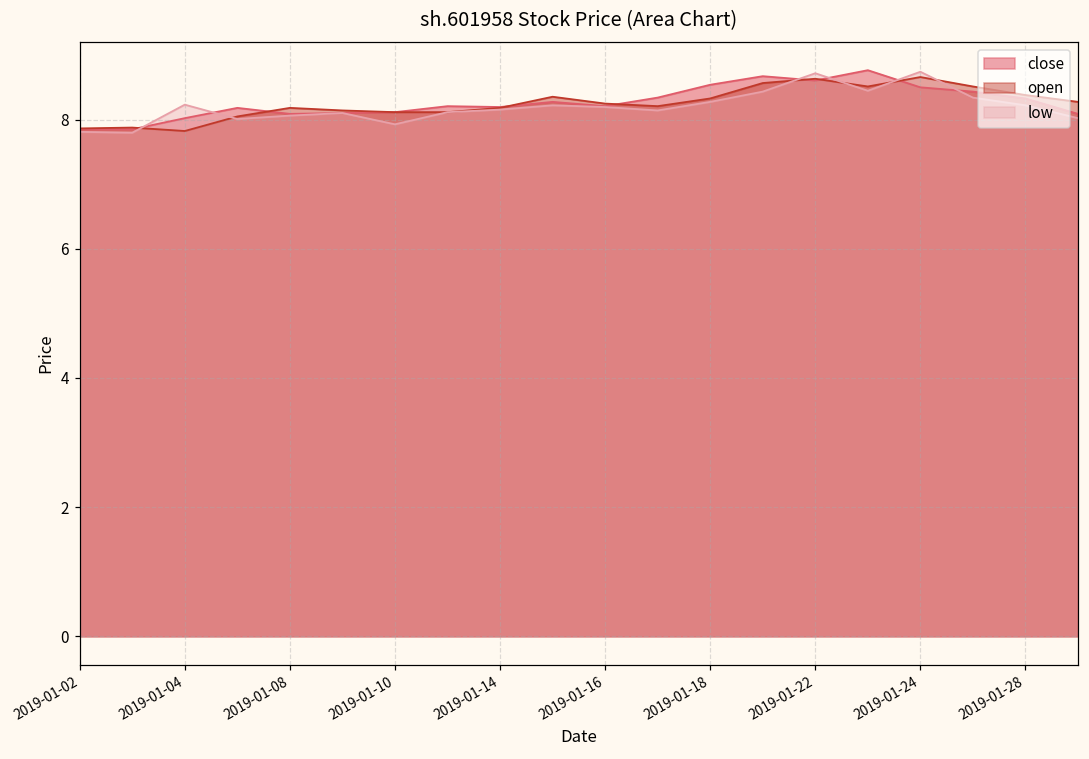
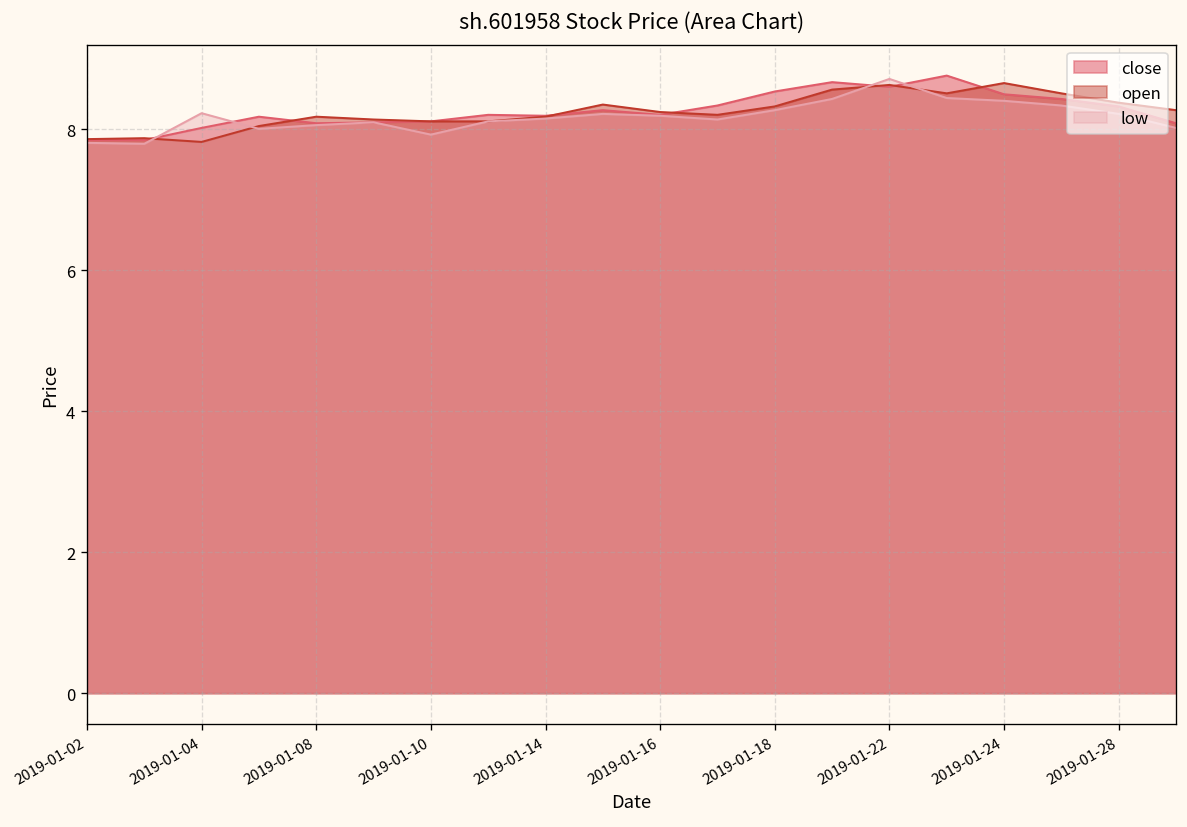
low, 2019-01-24: 8.7 -> 8.4
